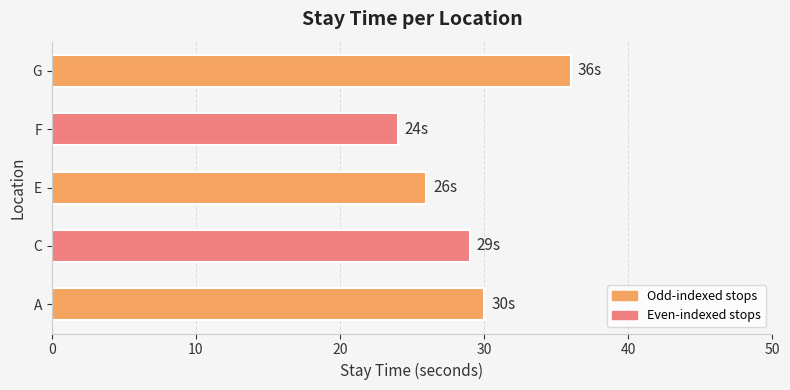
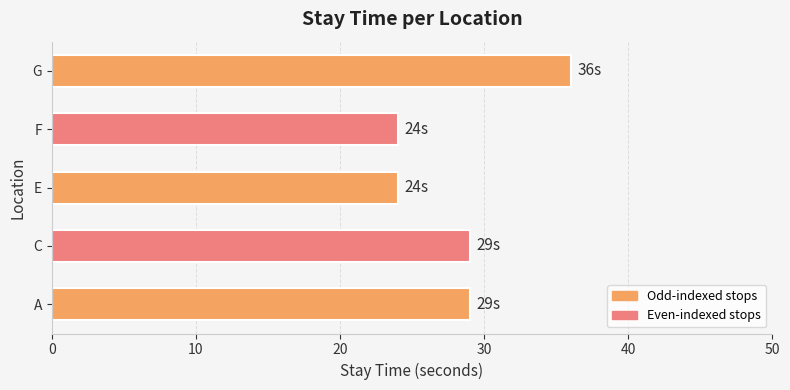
E: 26s -> 24s
A: 30s -> 29s
